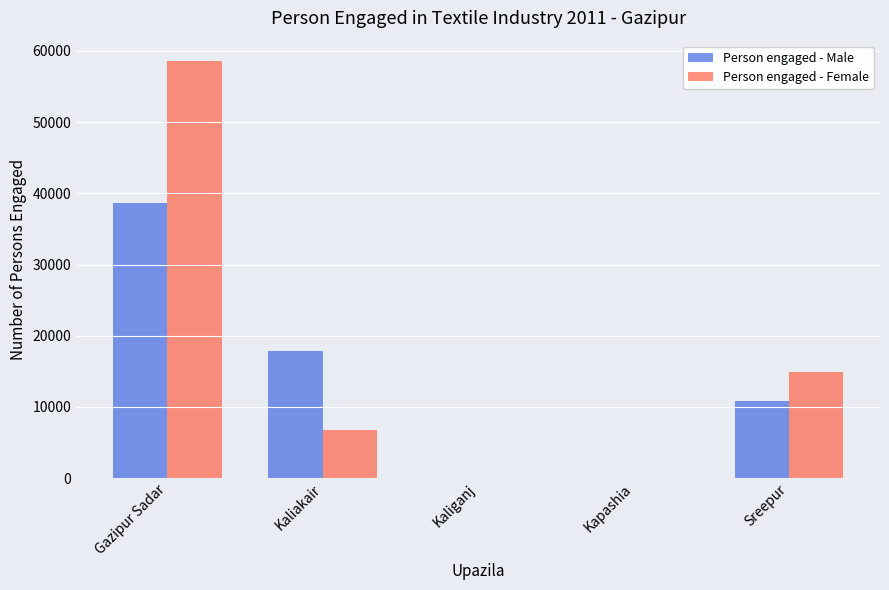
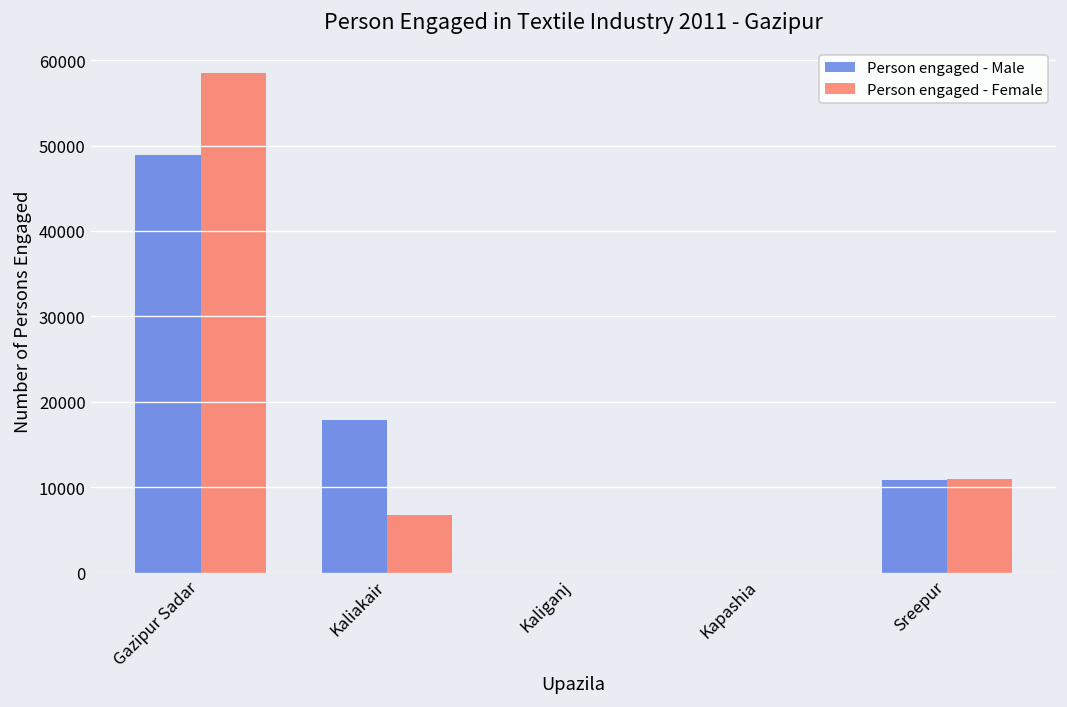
Person engaged - Male, Gazipur Sadar: 39000 -> 49000
Person engaged - Female, Sreepur: 15000 -> 11000
